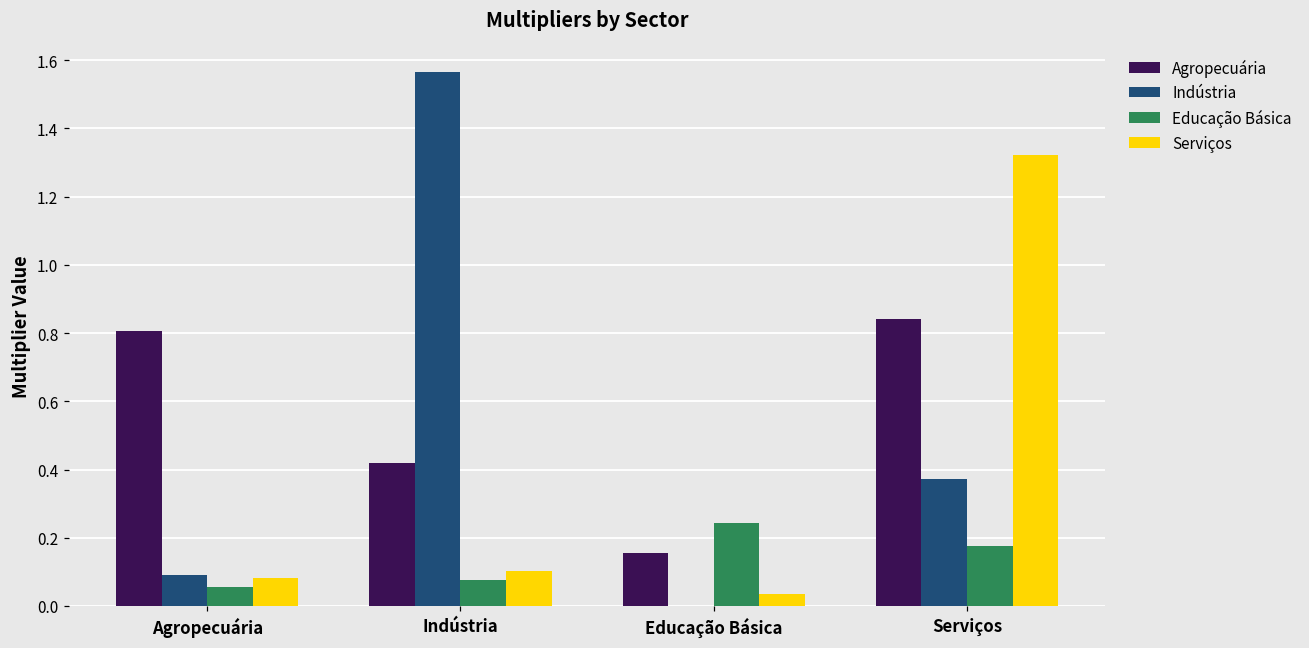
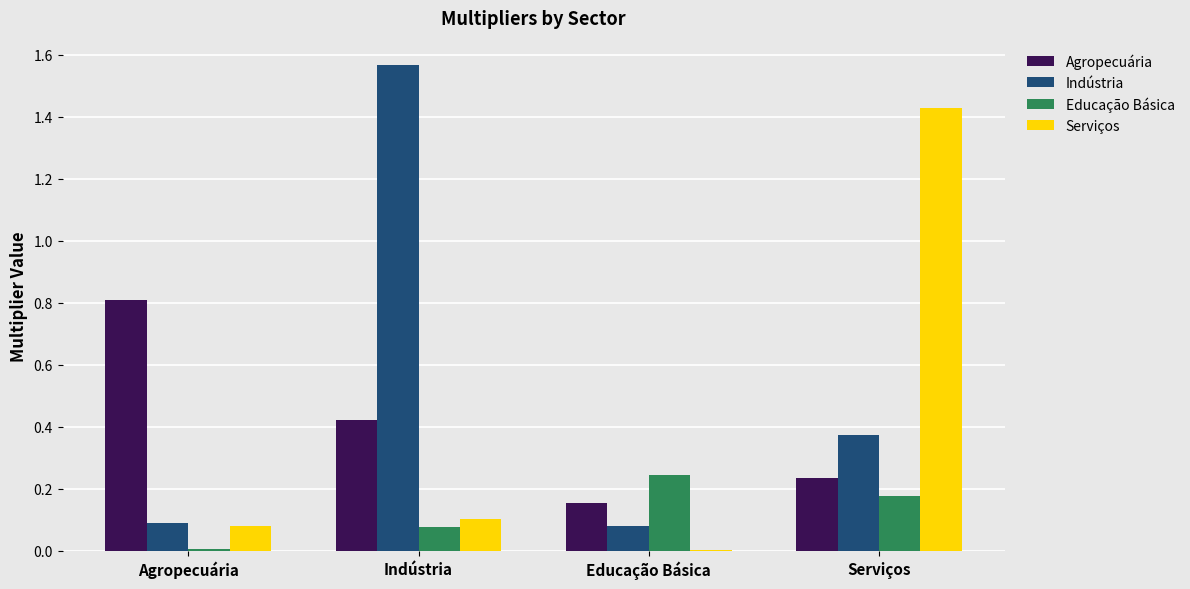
Educação Básica, Agropecuária: 0.06 -> 0.01
Indústria, Educação Básica: 0.00 -> 0.08
Serviços, Educação Básica: 0.03 -> 0.00
Agropecuária, Serviços: 0.84 -> 0.24
Serviços, Serviços: 1.32 -> 1.43
